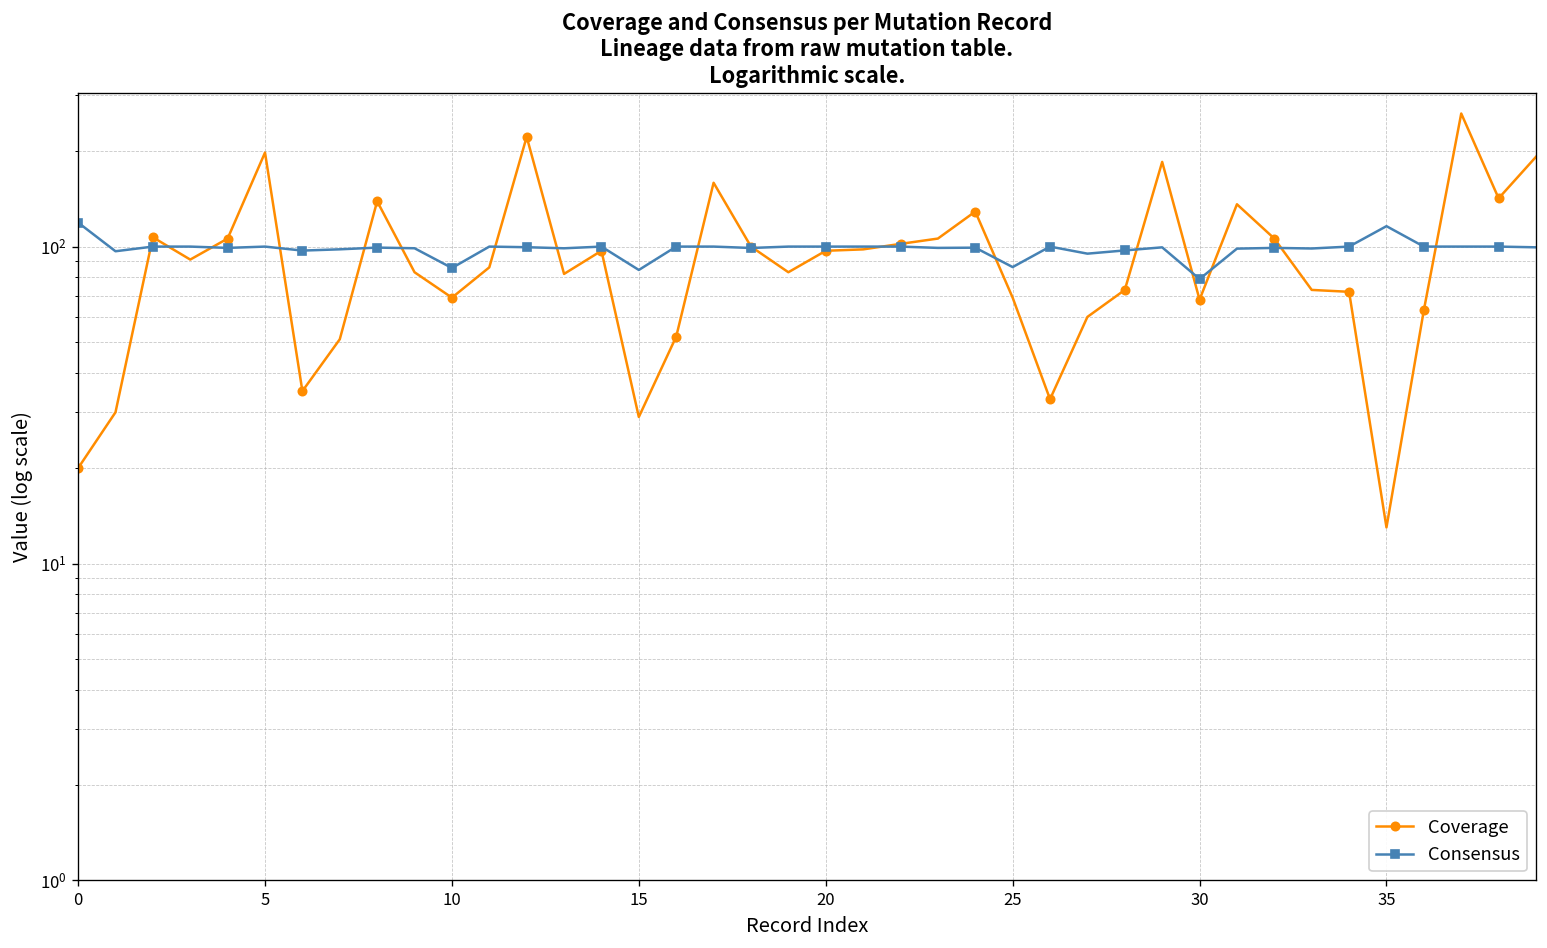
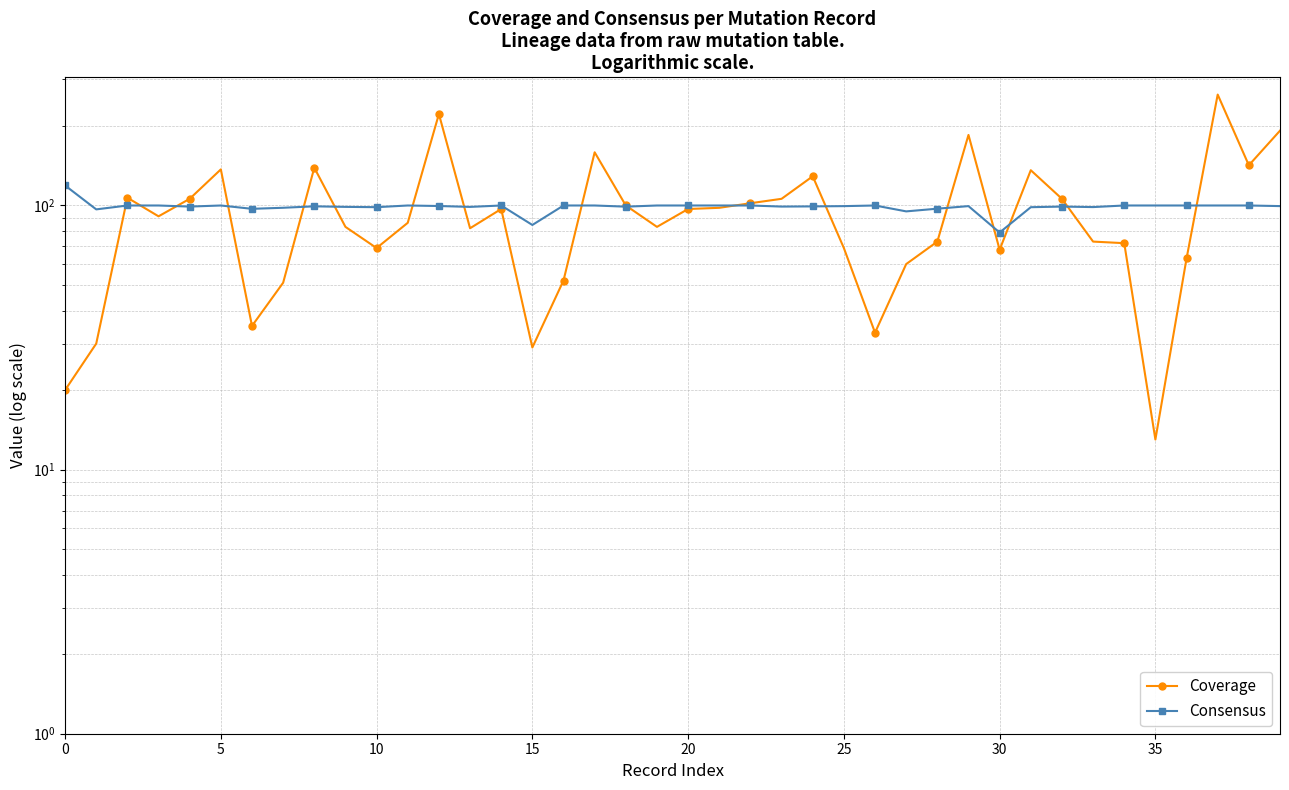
Coverage, 5: 200 -> 140
Consensus, 10: 86 -> 99
Consensus, 25: 86 -> 99
Consensus, 35: 120 -> 100
